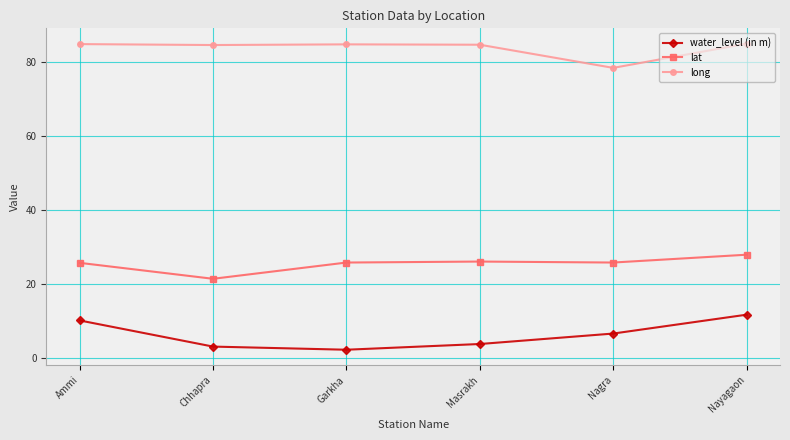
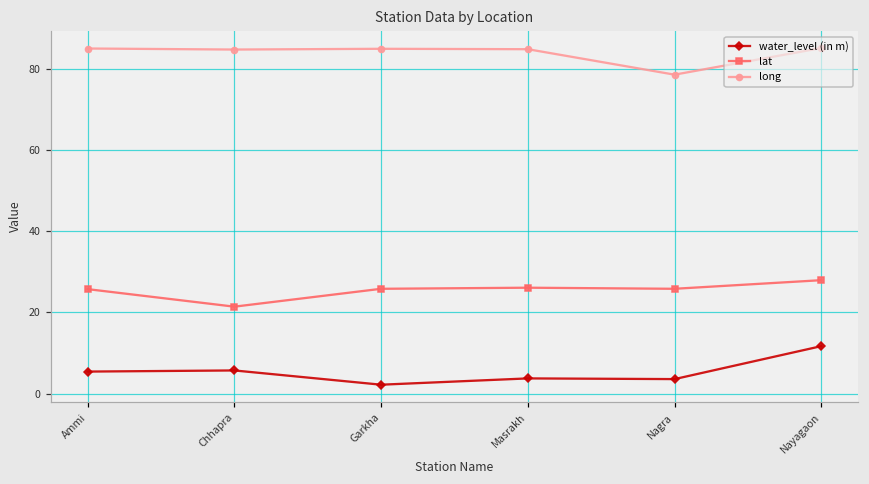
water_level (in m), Ammi: 10 -> 5
water_level (in m), Chhapra: 3 -> 6
water_level (in m), Nagra: 7 -> 4
